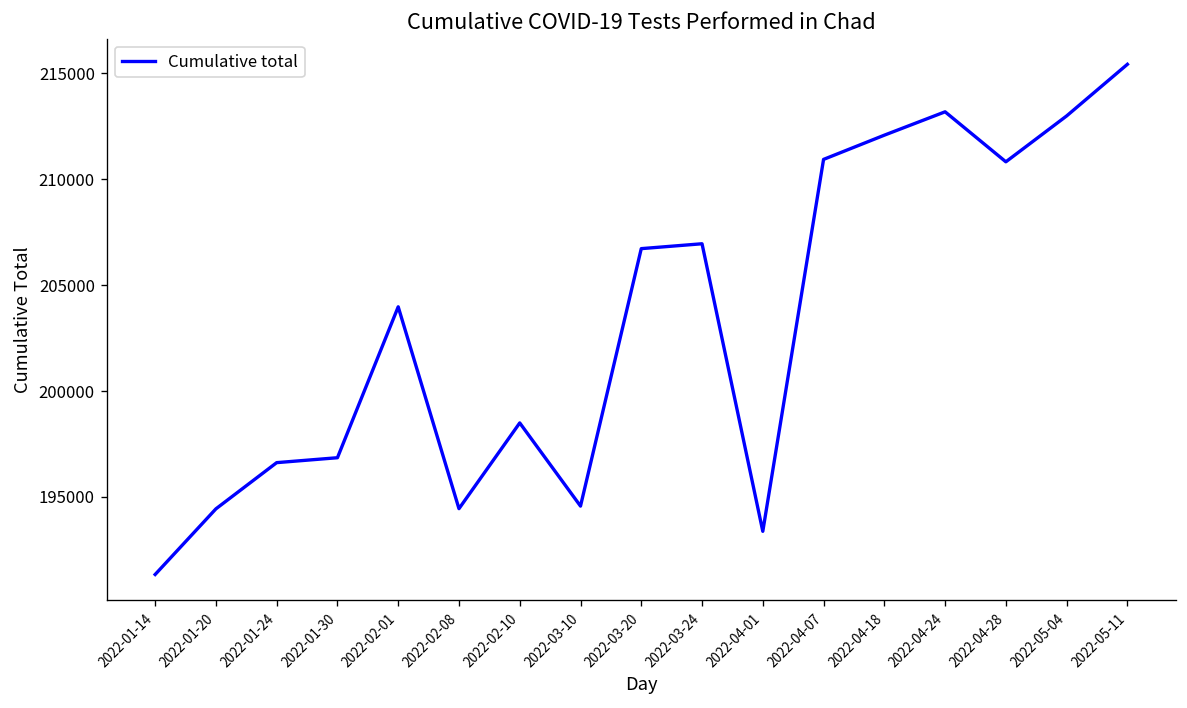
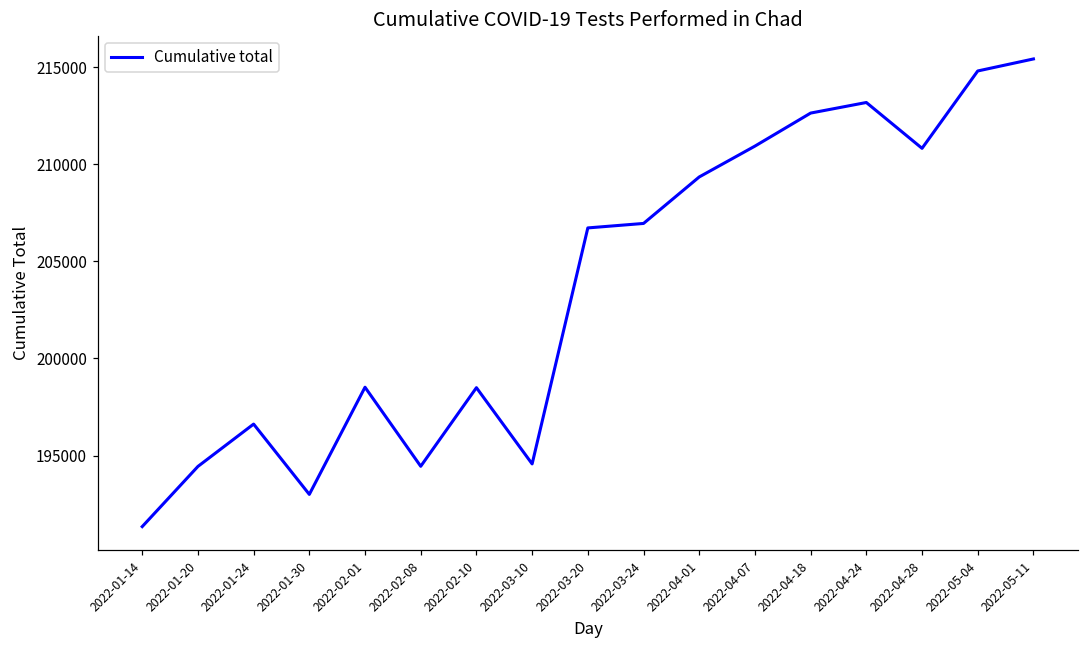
2022-01-30: 196900 -> 193000
2022-02-01: 204000 -> 198500
2022-04-01: 193400 -> 209300
2022-04-18: 212100 -> 212600
2022-05-04: 213000 -> 214800
